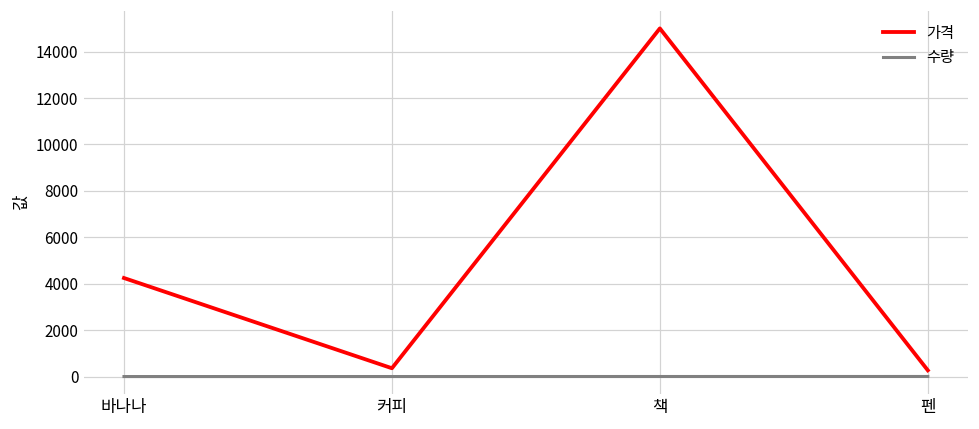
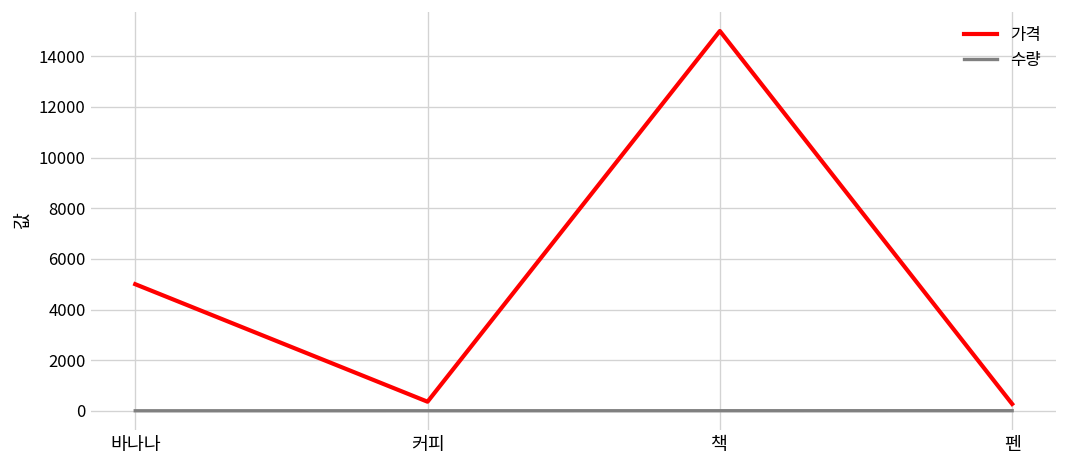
가격, 바나나: 4200 -> 5000
